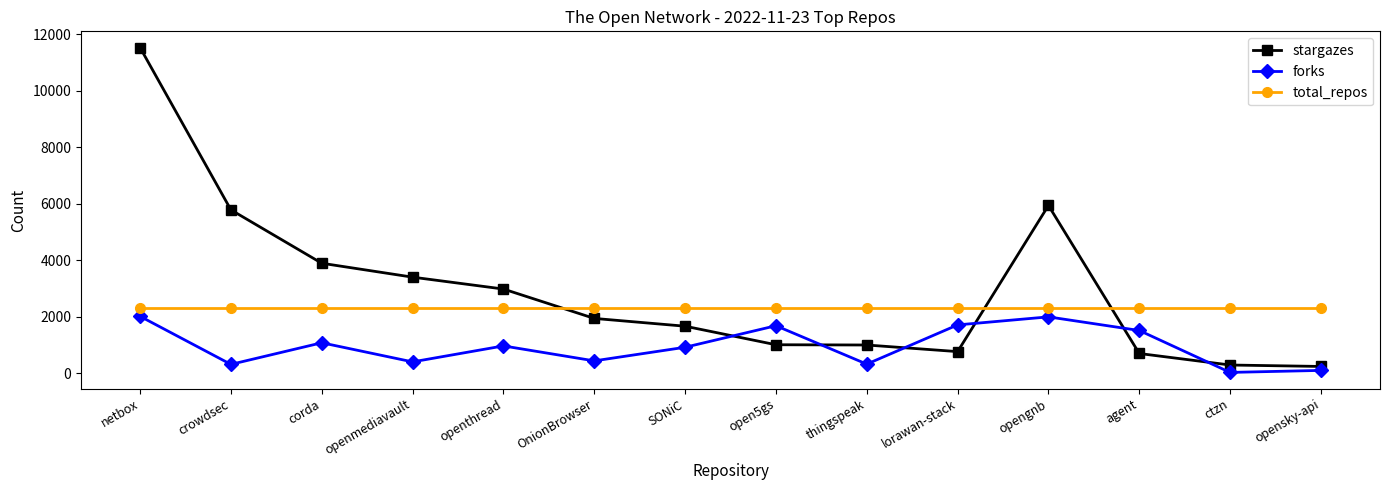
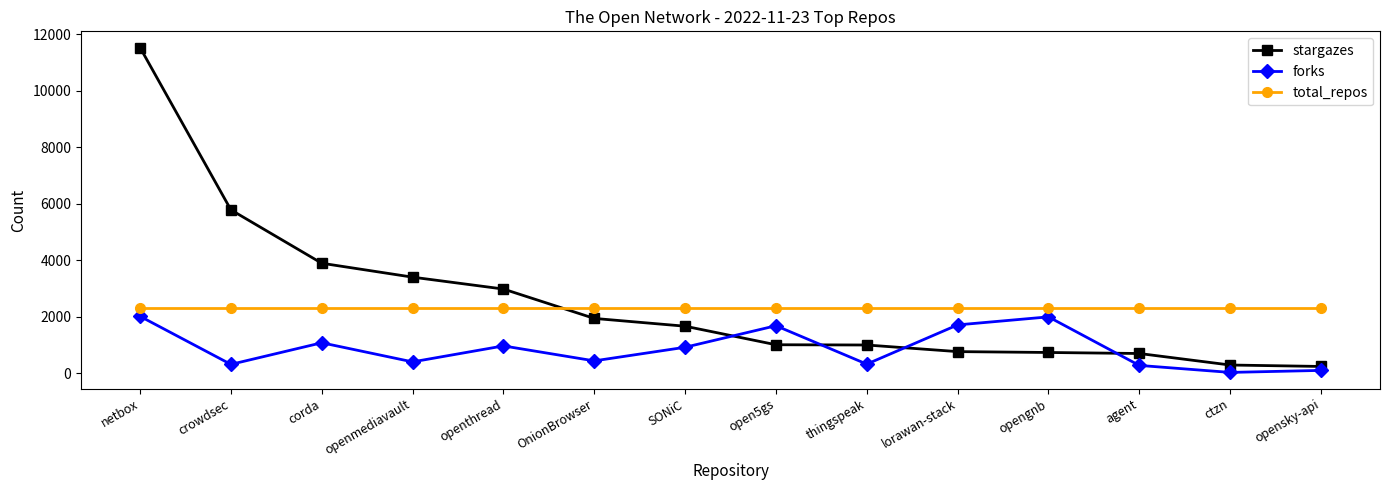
stargazes, opengnb: 5900 -> 700
forks, agent: 1500 -> 300
